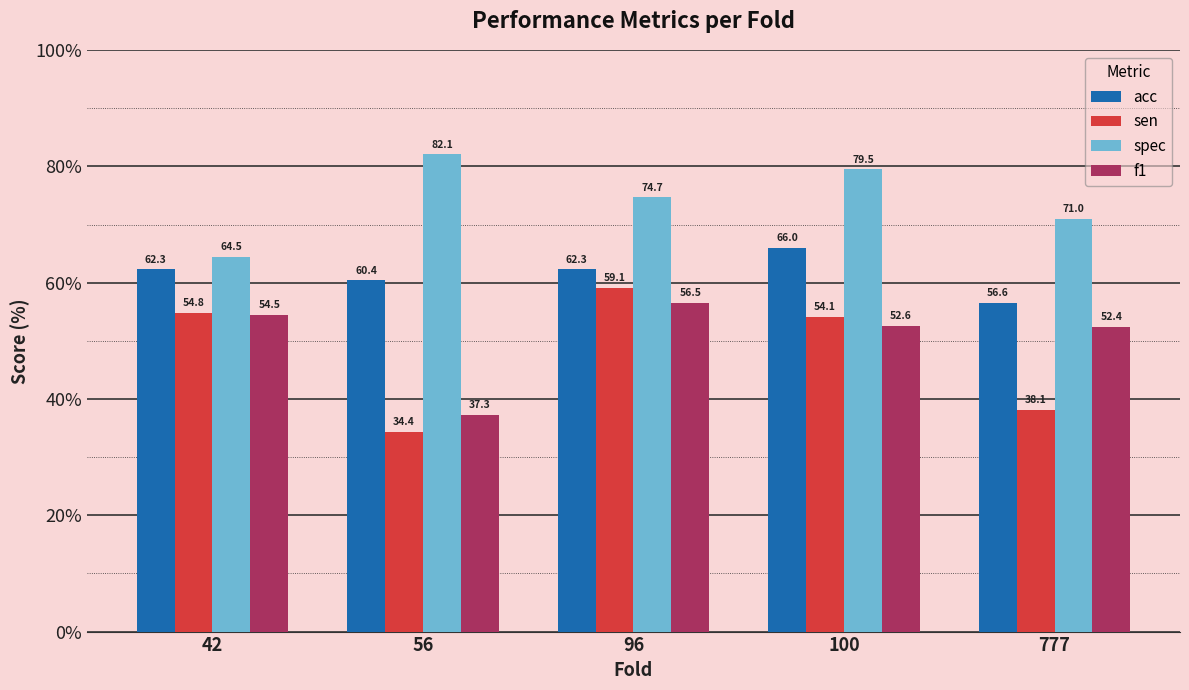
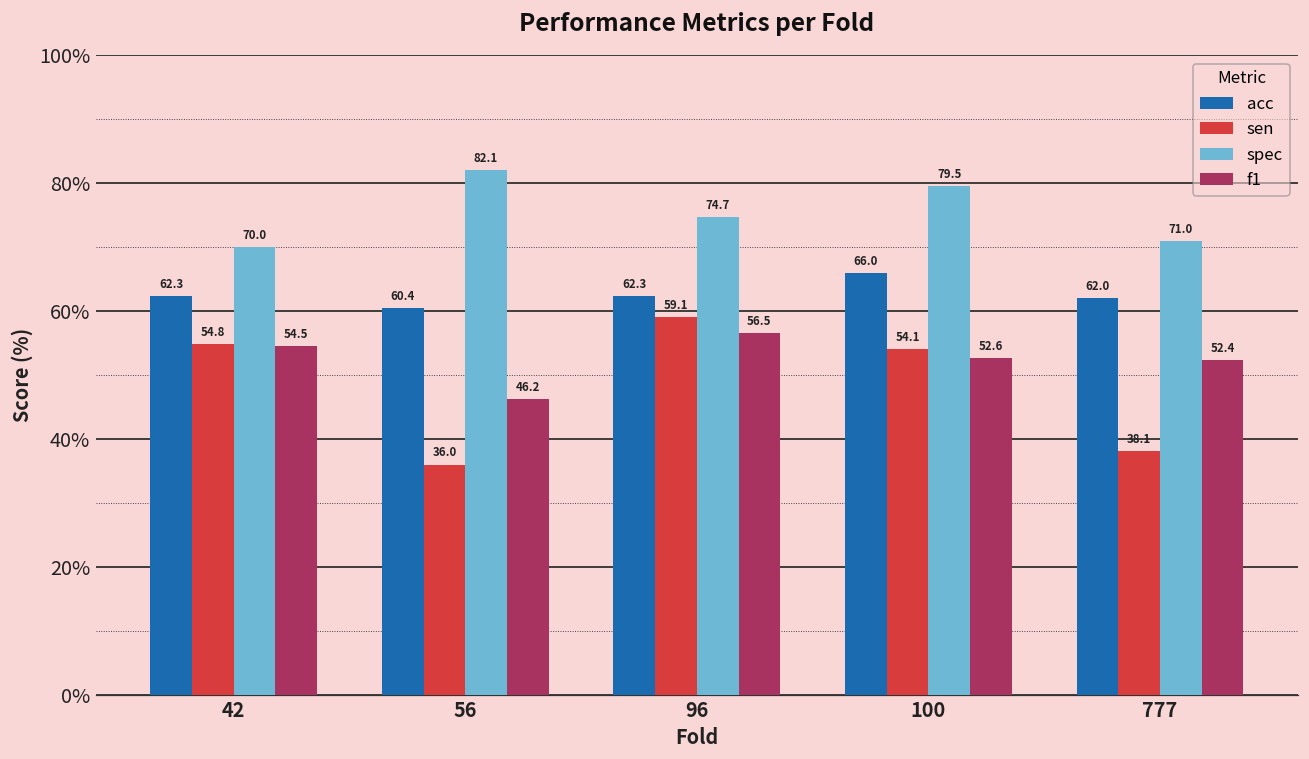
spec, 42: 64.5 -> 70.0
sen, 56: 34.4 -> 36.0
f1, 56: 37.3 -> 46.2
acc, 777: 56.6 -> 62.0
